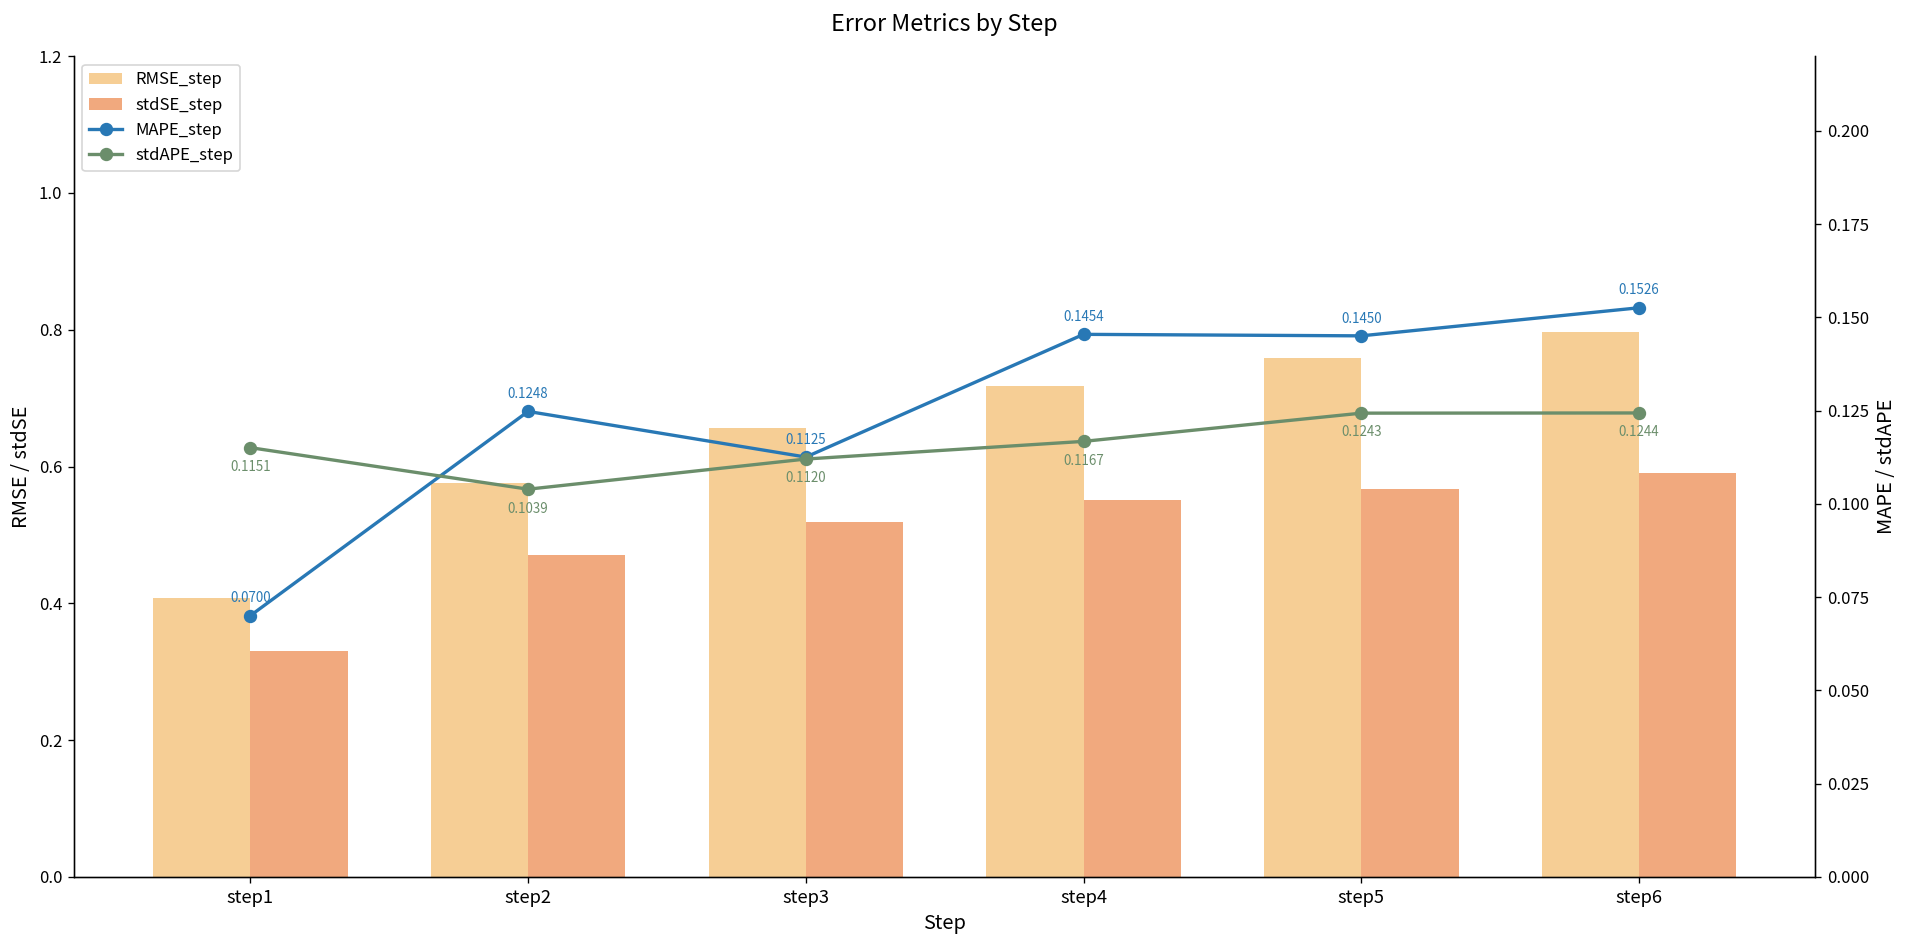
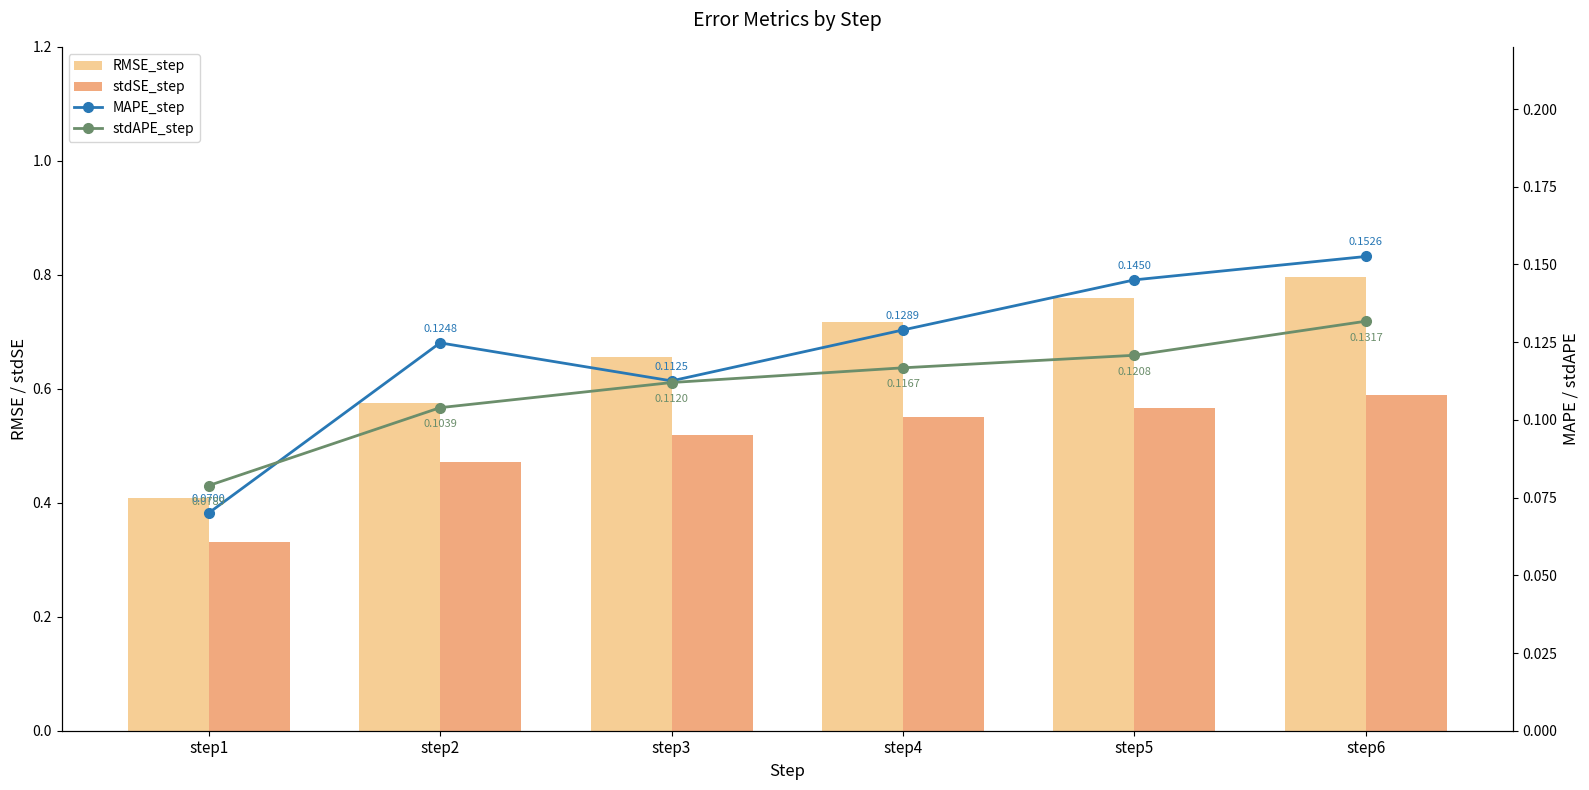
stdAPE_step, step1: 0.1151 -> 0.0789
MAPE_step, step4: 0.1454 -> 0.1289
stdAPE_step, step5: 0.1243 -> 0.1208
stdAPE_step, step6: 0.1244 -> 0.1317
